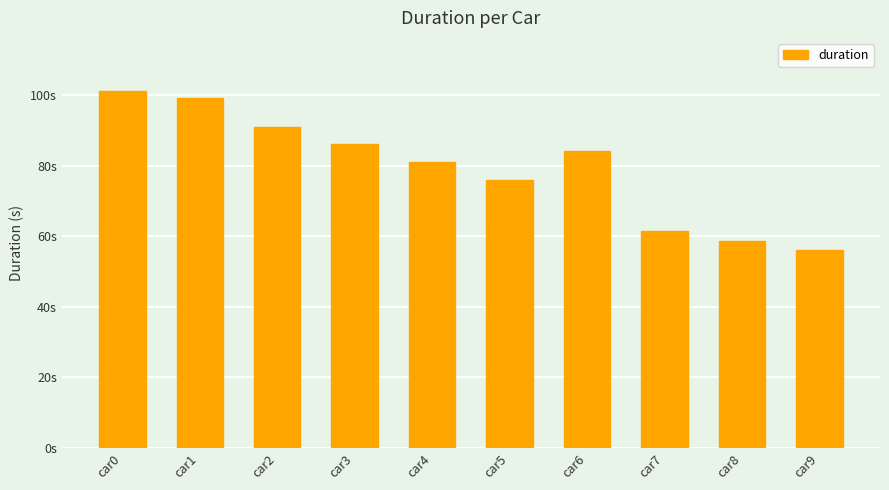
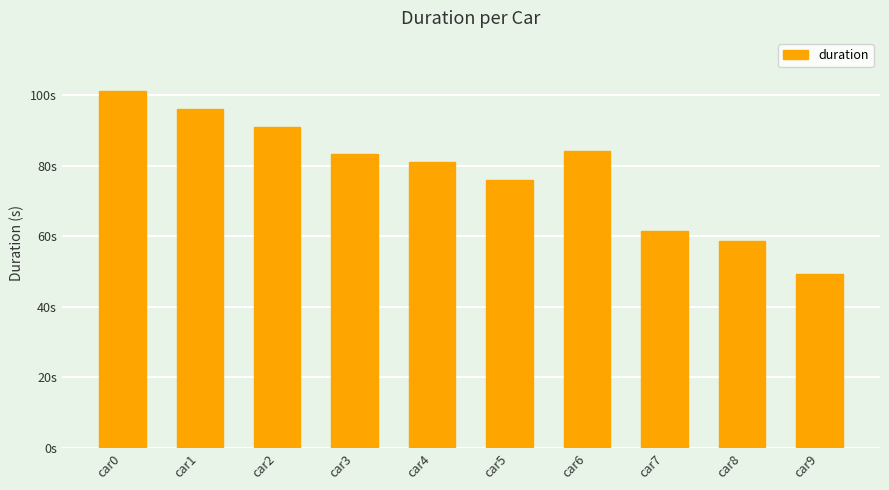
car1: 99s -> 96s
car3: 86s -> 83s
car9: 56s -> 49s
